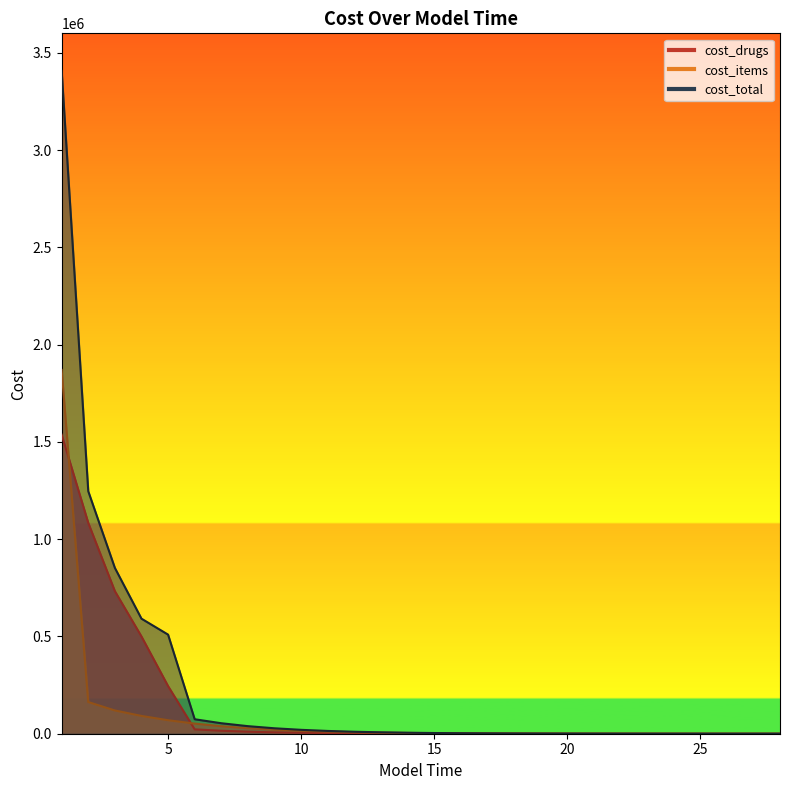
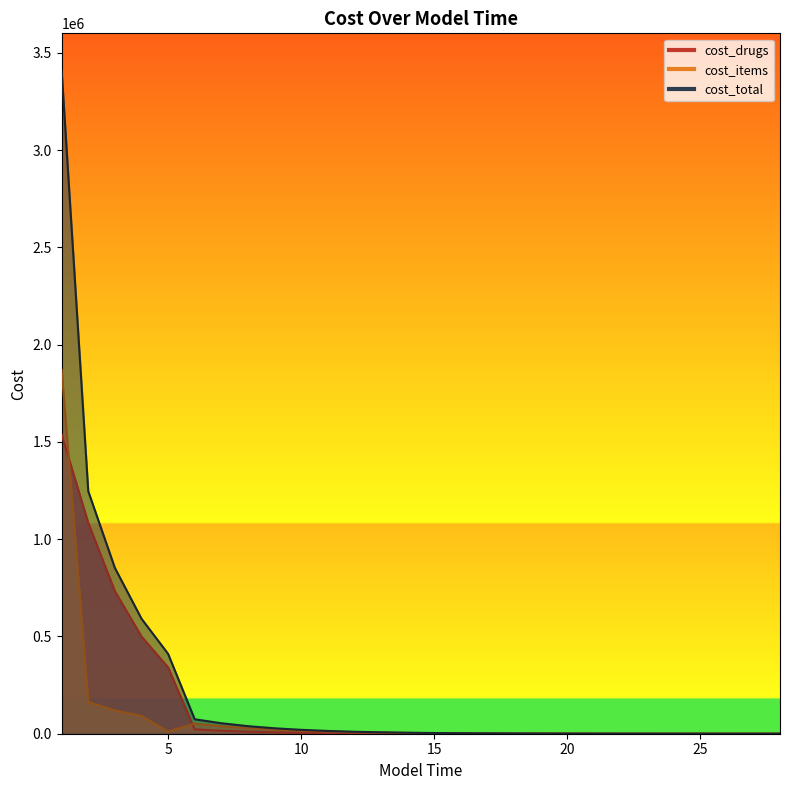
cost_drugs, 5: 240000 -> 340000
cost_items, 5: 70000 -> 10000
cost_total, 5: 510000 -> 410000
